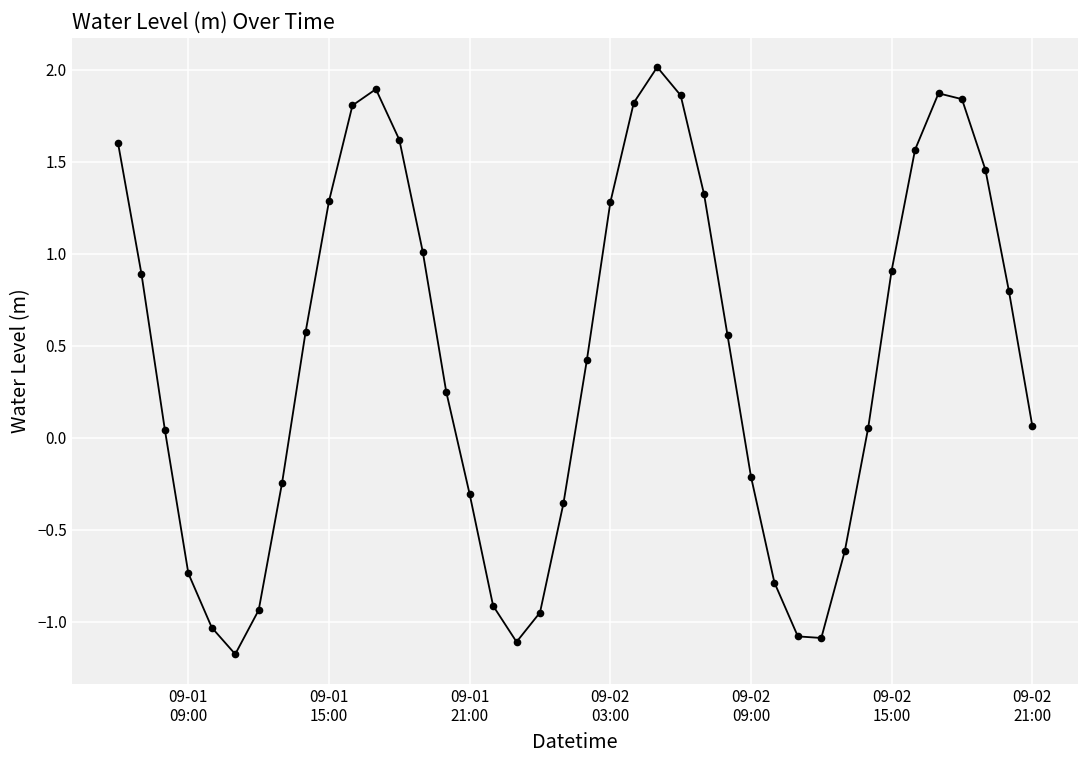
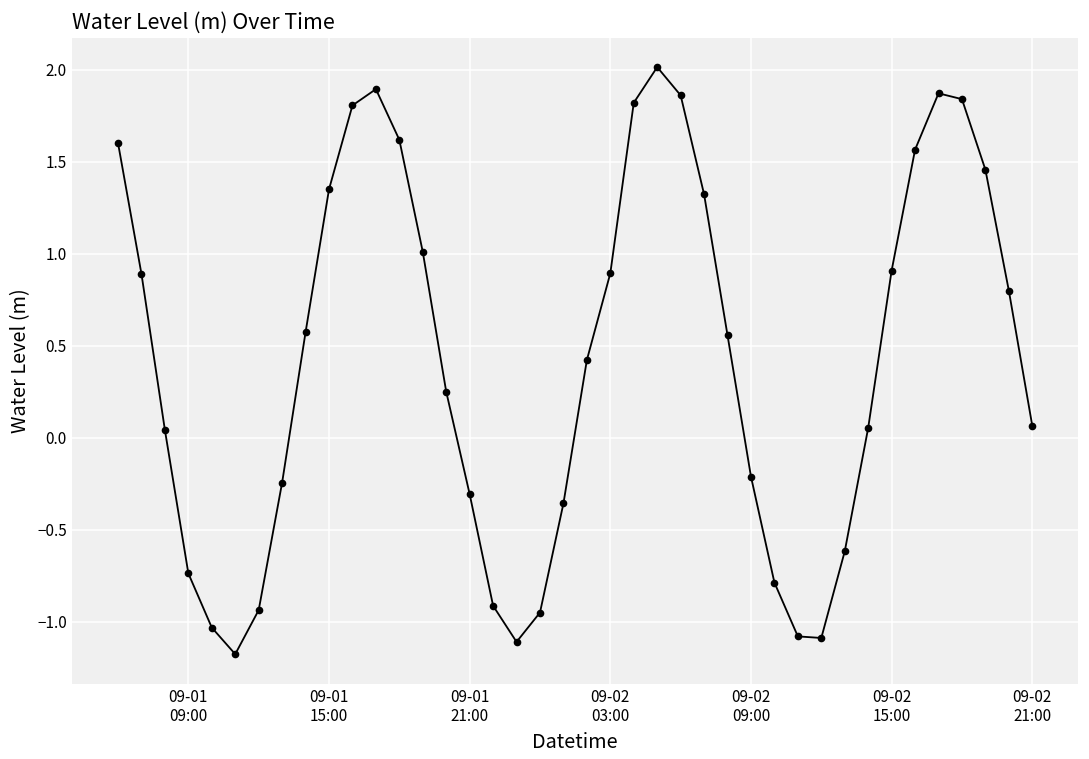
09-01 15:00: 1.29 -> 1.35
09-02 03:00: 1.28 -> 0.89
